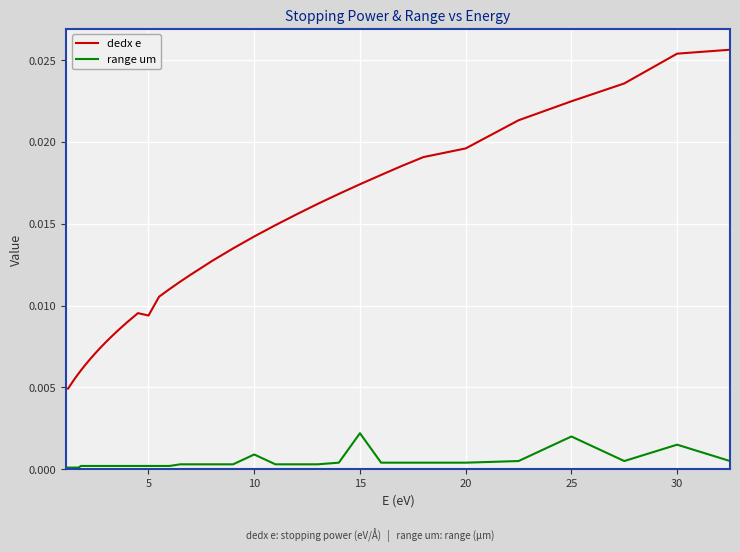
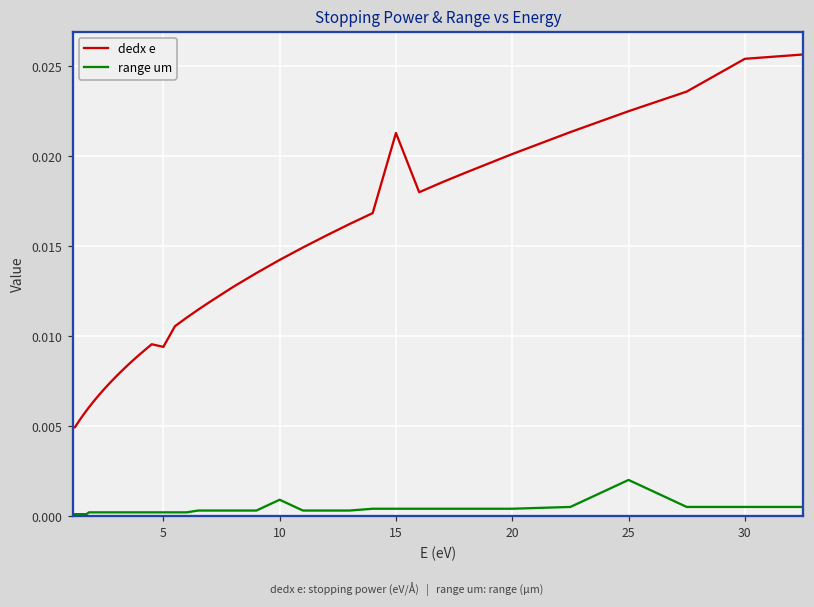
dedx e, 15: 0.0174 -> 0.0213
range um, 15: 0.0022 -> 0.0004
dedx e, 20: 0.0196 -> 0.0201
range um, 30: 0.0015 -> 0.0005
